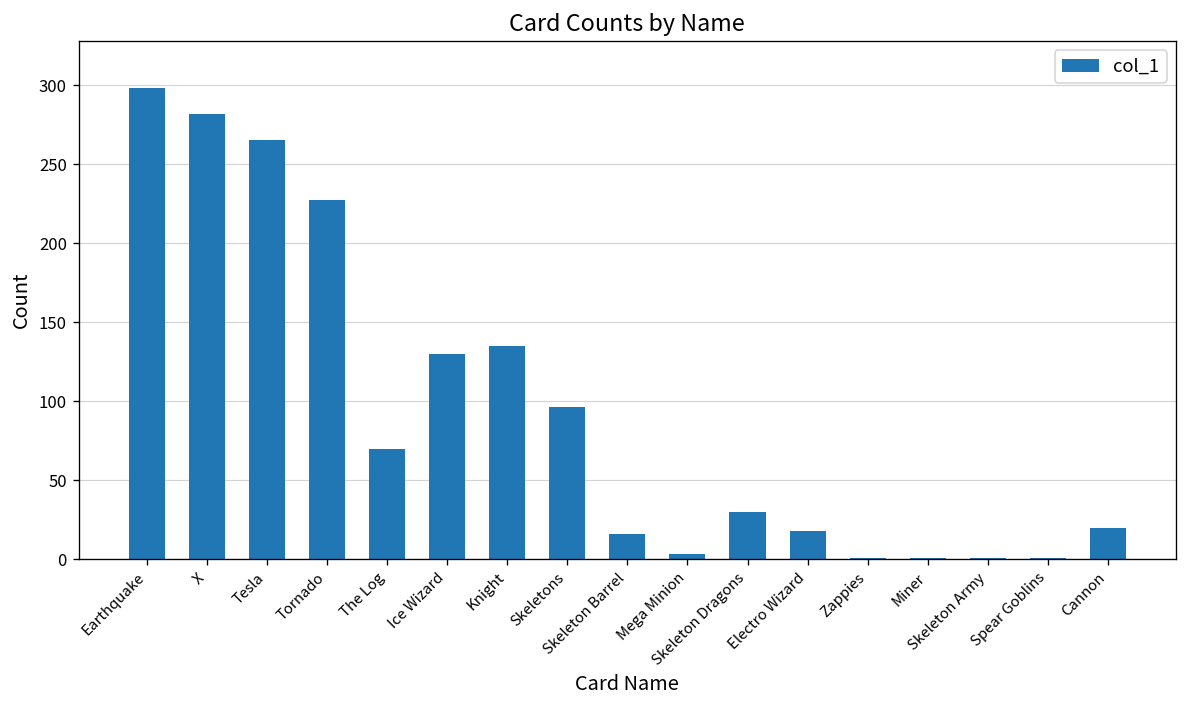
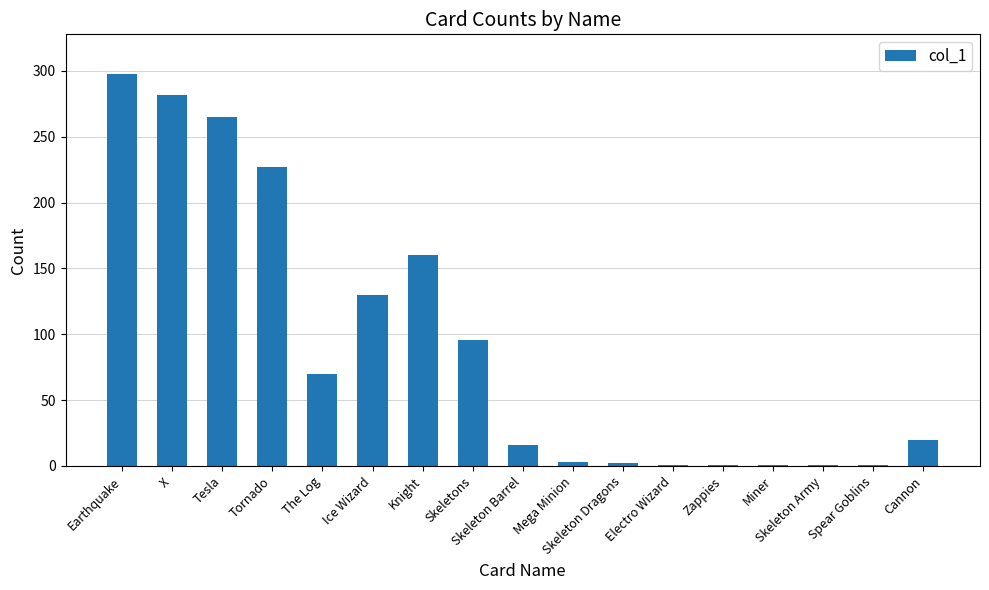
Knight: 135 -> 160
Skeleton Dragons: 30 -> 2
Electro Wizard: 18 -> 1
